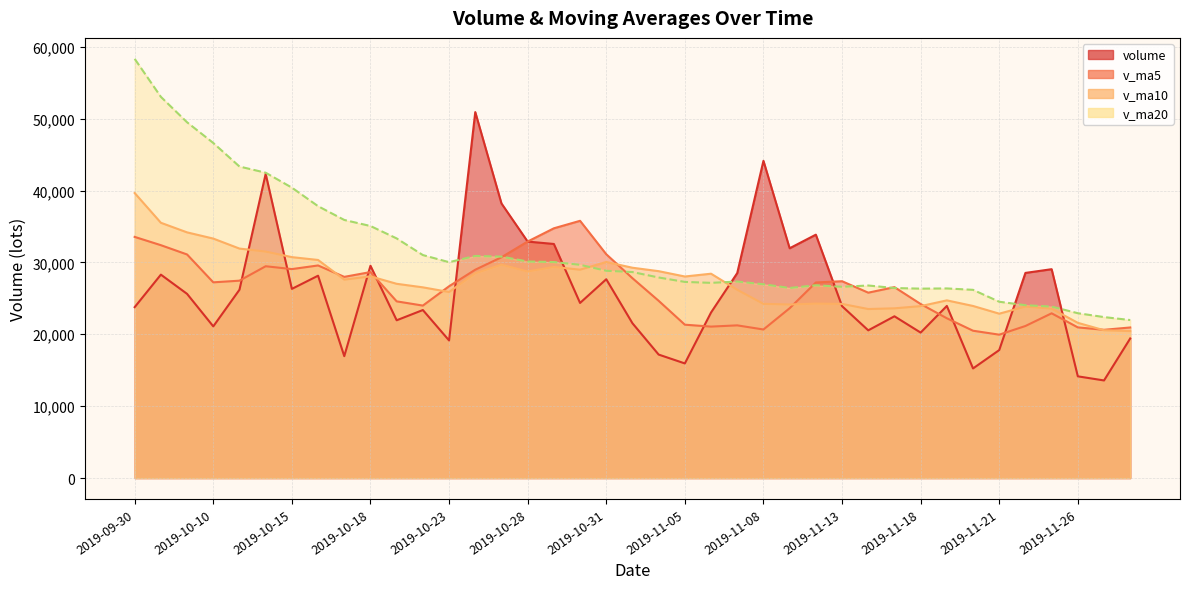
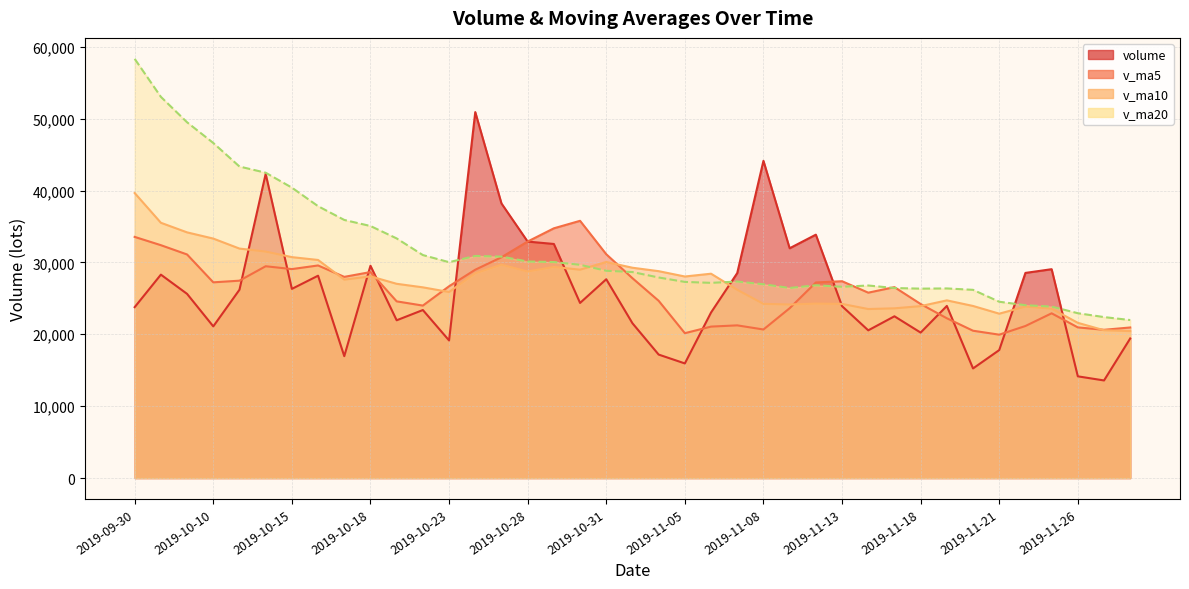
v_ma5, 2019-11-05: 21,000 -> 20,000
